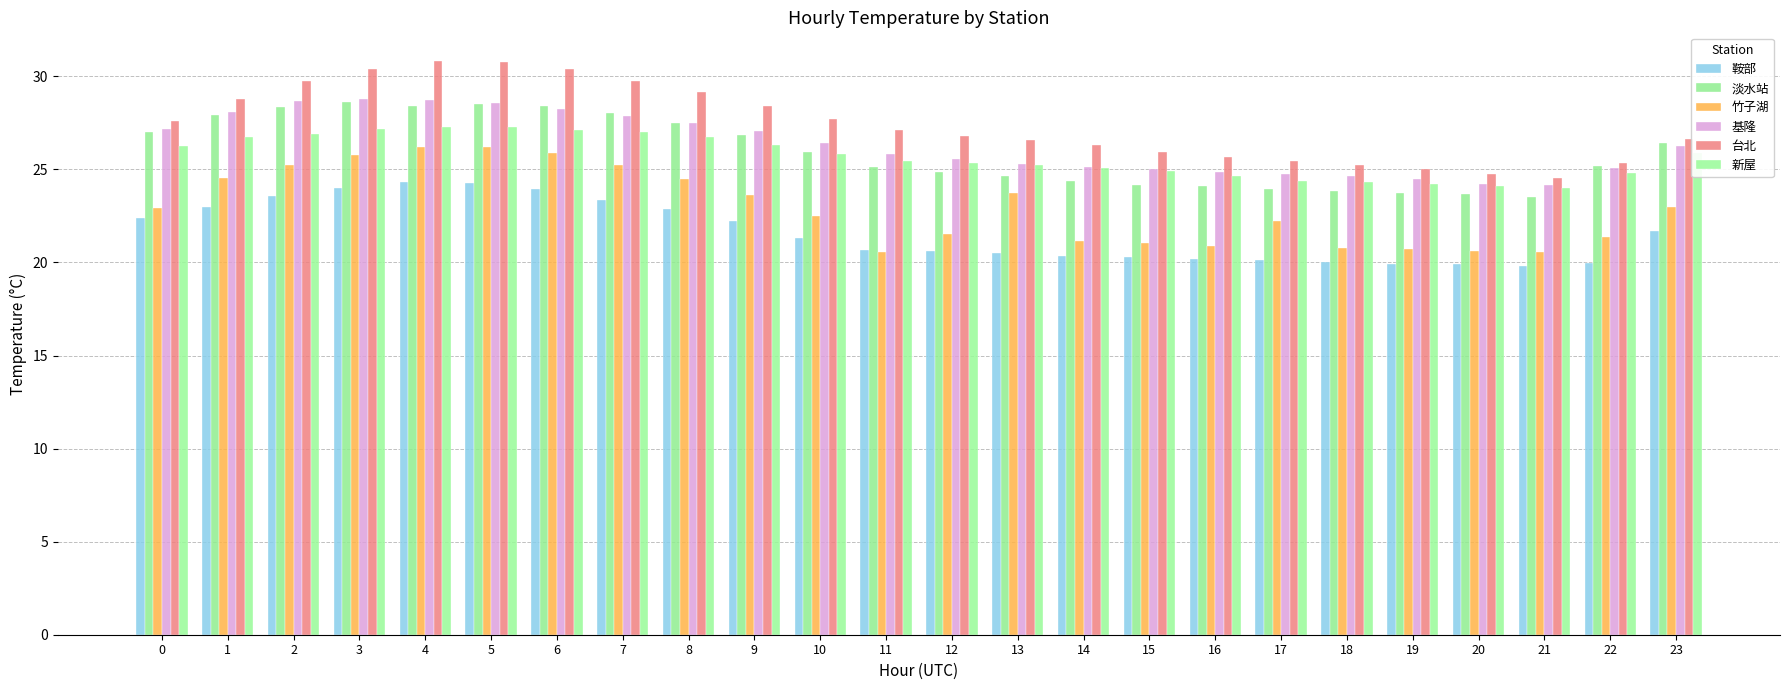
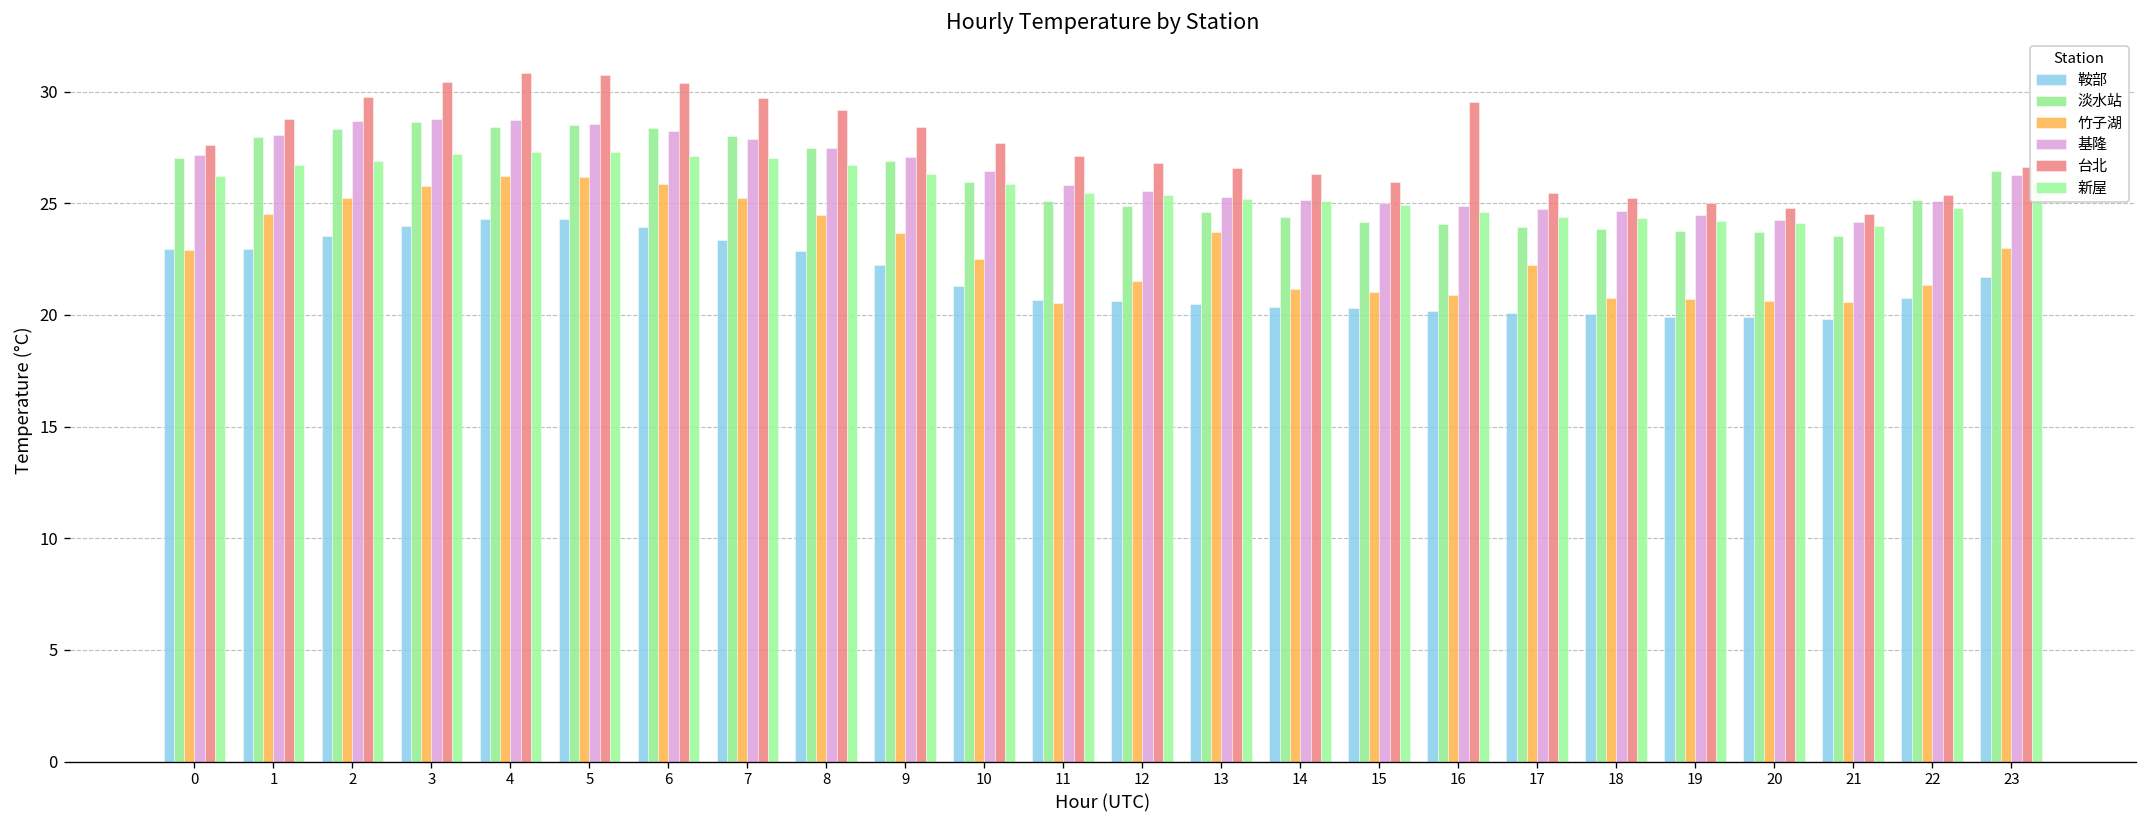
鞍部, 0: 22.4 -> 22.9
台北, 16: 25.6 -> 29.5
鞍部, 22: 20.0 -> 20.8
